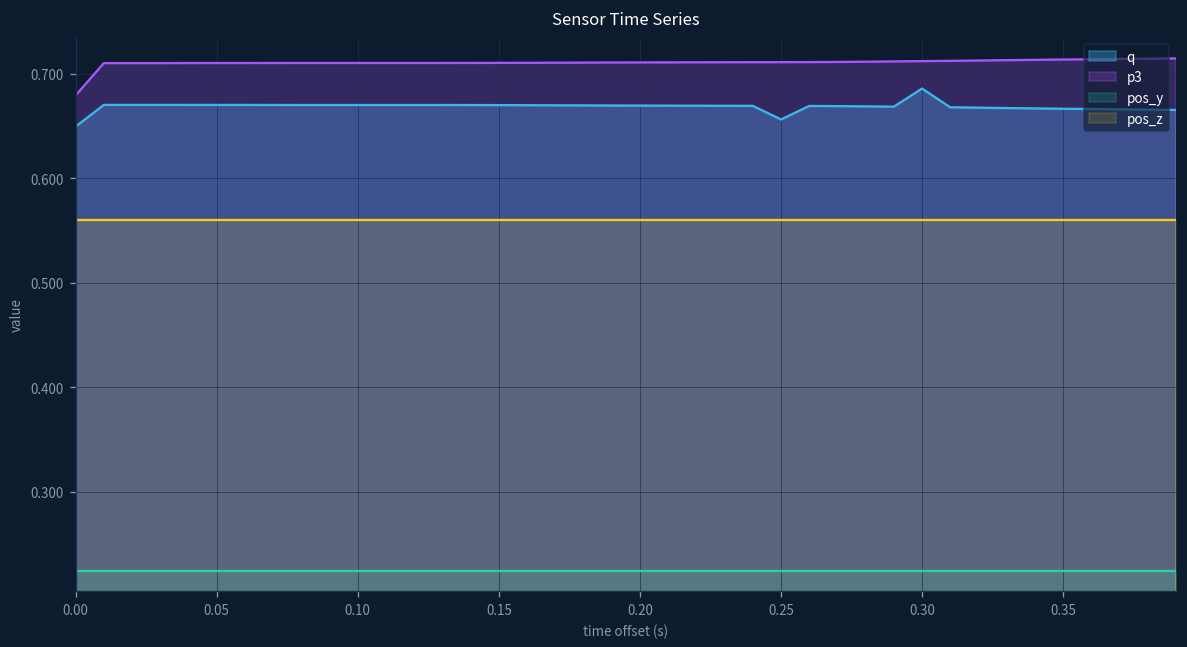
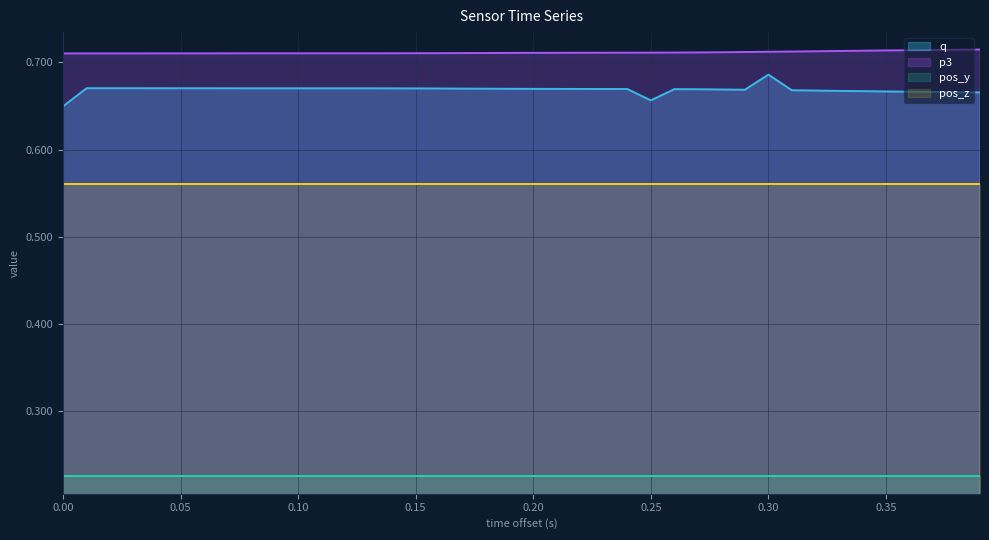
p3, 0.00: 0.68 -> 0.71
